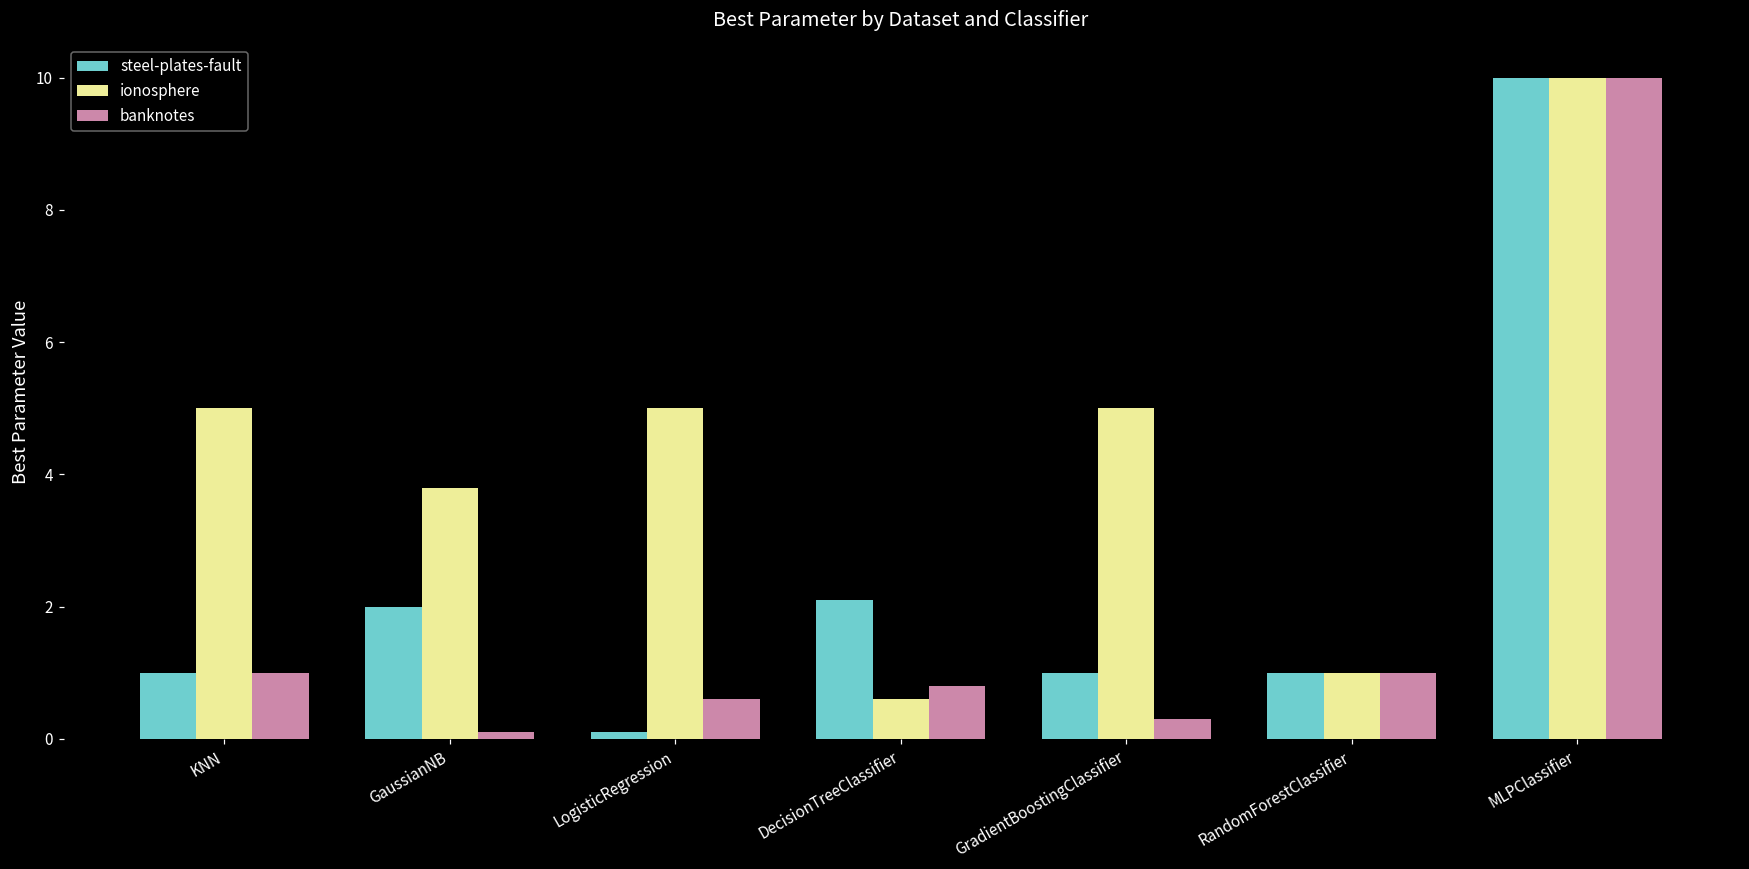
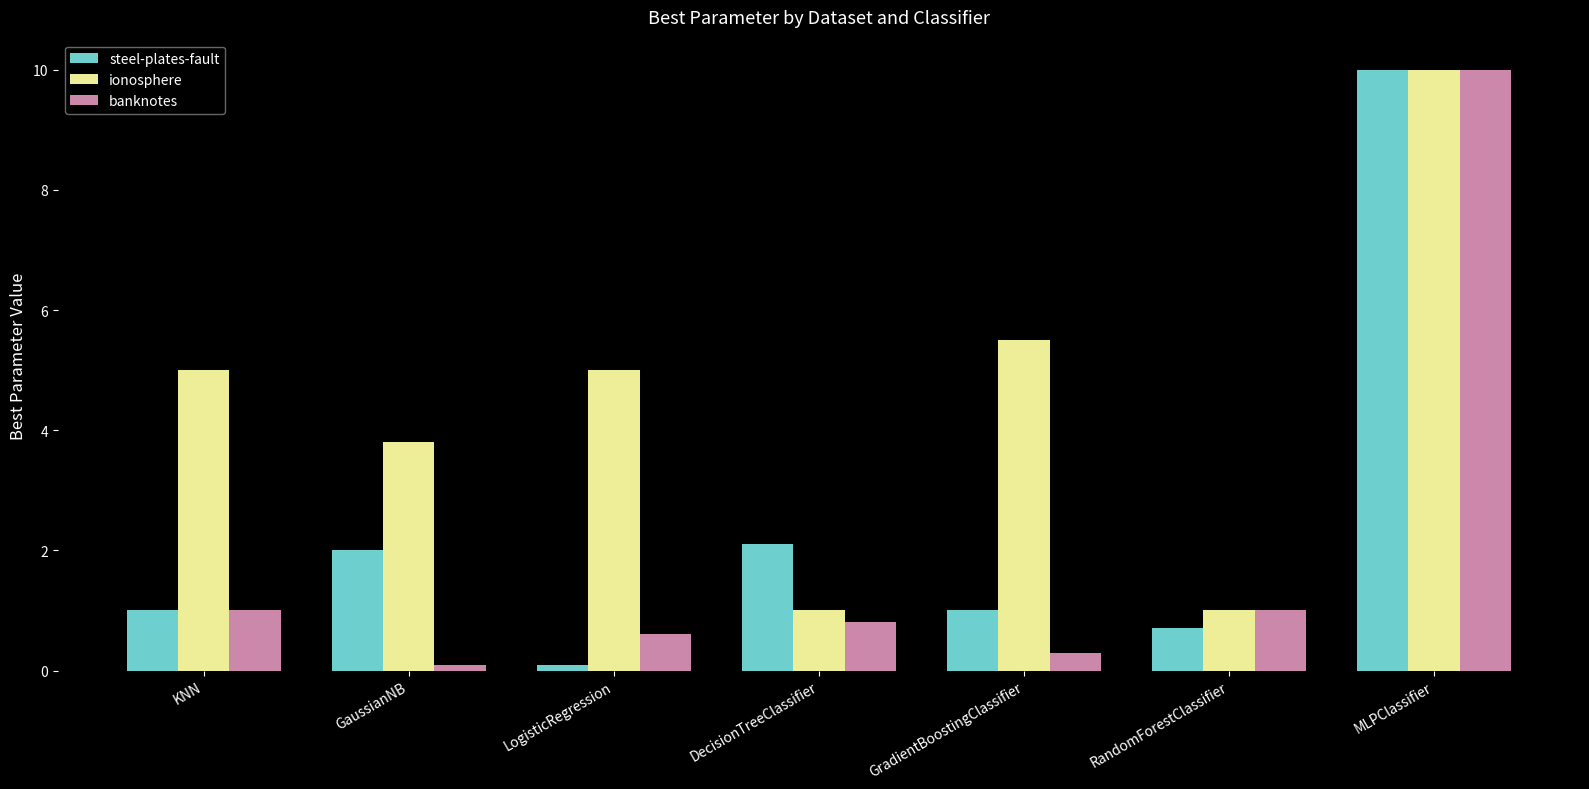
ionosphere, DecisionTreeClassifier: 0.6 -> 1.0
ionosphere, GradientBoostingClassifier: 5.0 -> 5.5
steel-plates-fault, RandomForestClassifier: 1.0 -> 0.7
